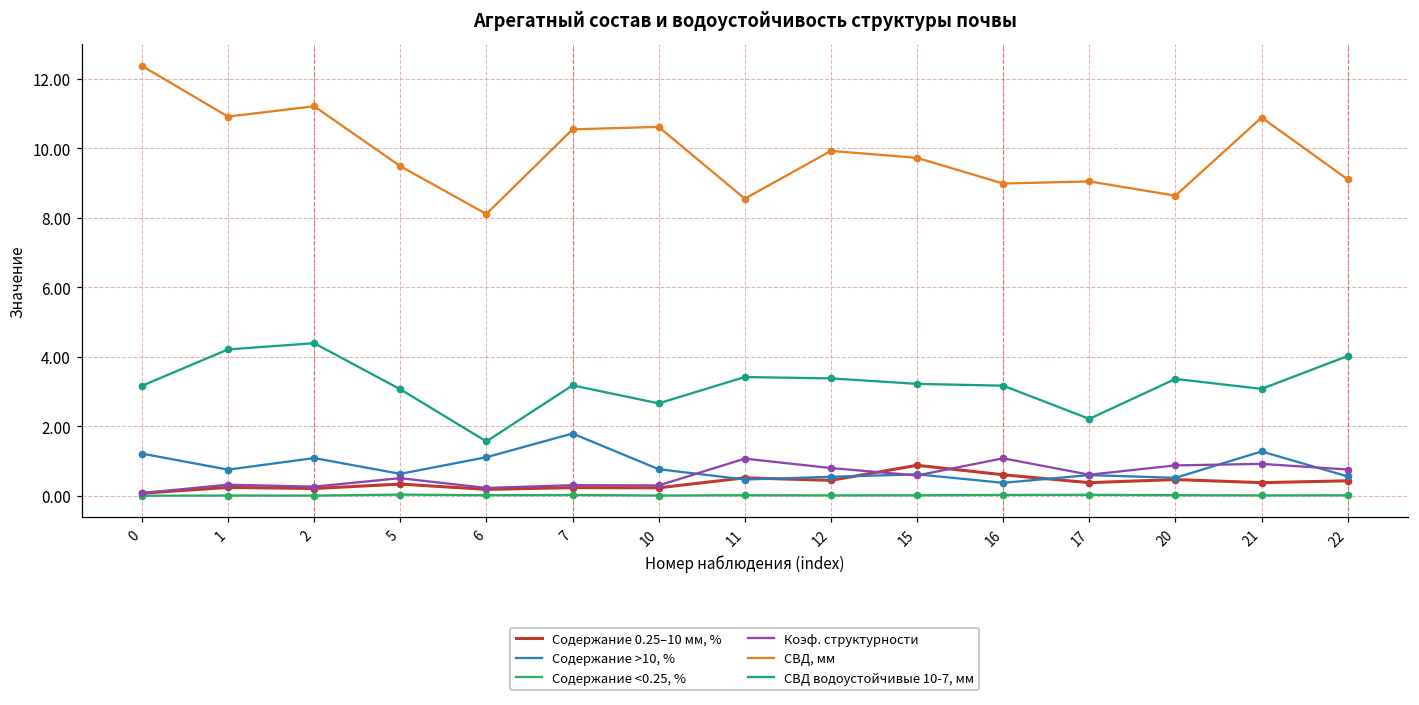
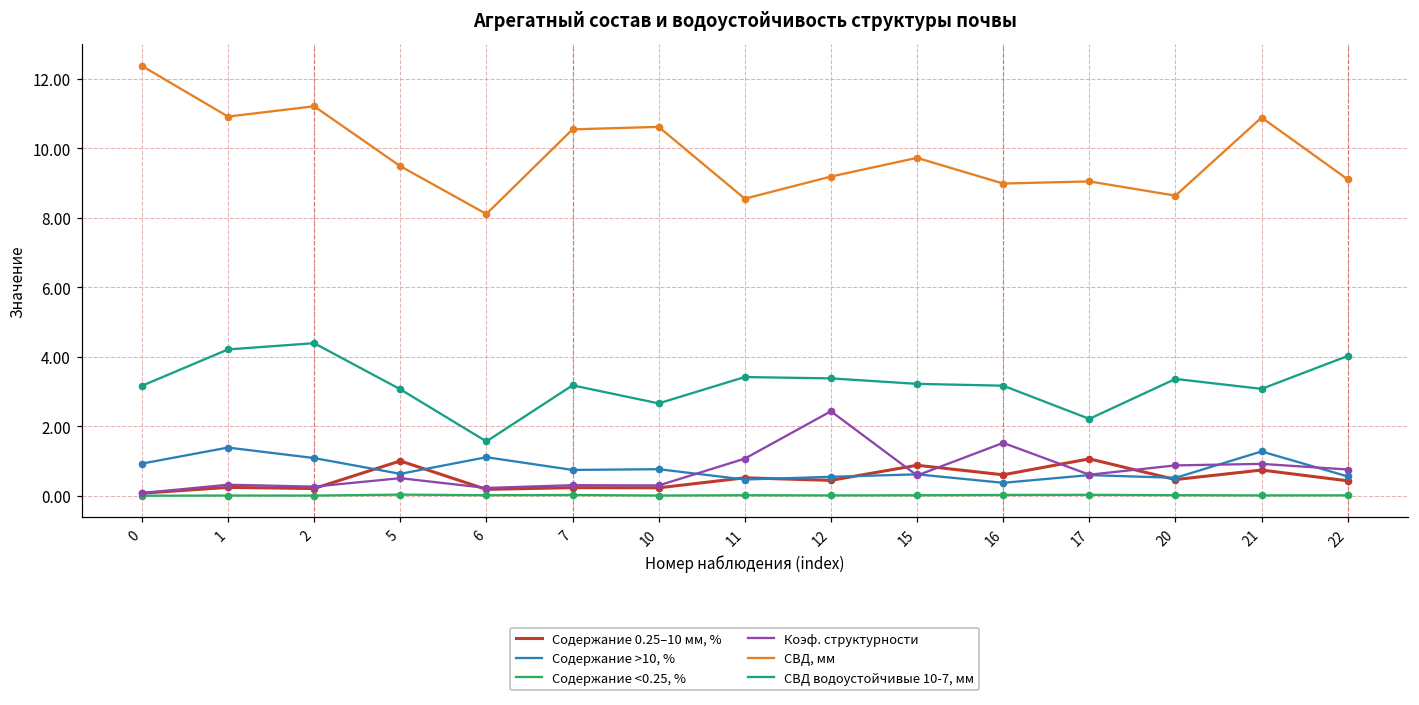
Содержание >10, %, 0: 1.2 -> 0.9
Содержание >10, %, 1: 0.8 -> 1.4
Содержание 0.25–10 мм, %, 5: 0.3 -> 1.0
Содержание >10, %, 7: 1.8 -> 0.7
Коэф. структурности, 12: 0.8 -> 2.4
СВД, мм, 12: 9.9 -> 9.2
Коэф. структурности, 16: 1.1 -> 1.5
Содержание 0.25–10 мм, %, 17: 0.4 -> 1.1
Содержание 0.25–10 мм, %, 21: 0.4 -> 0.7
